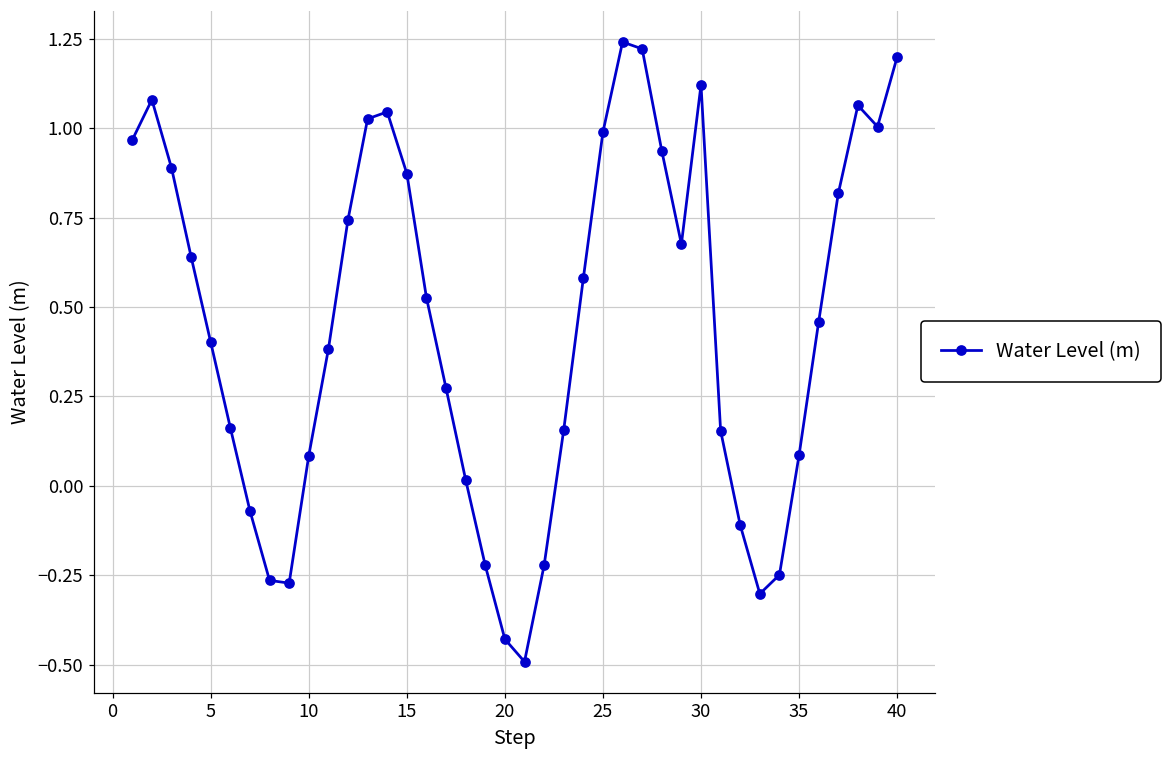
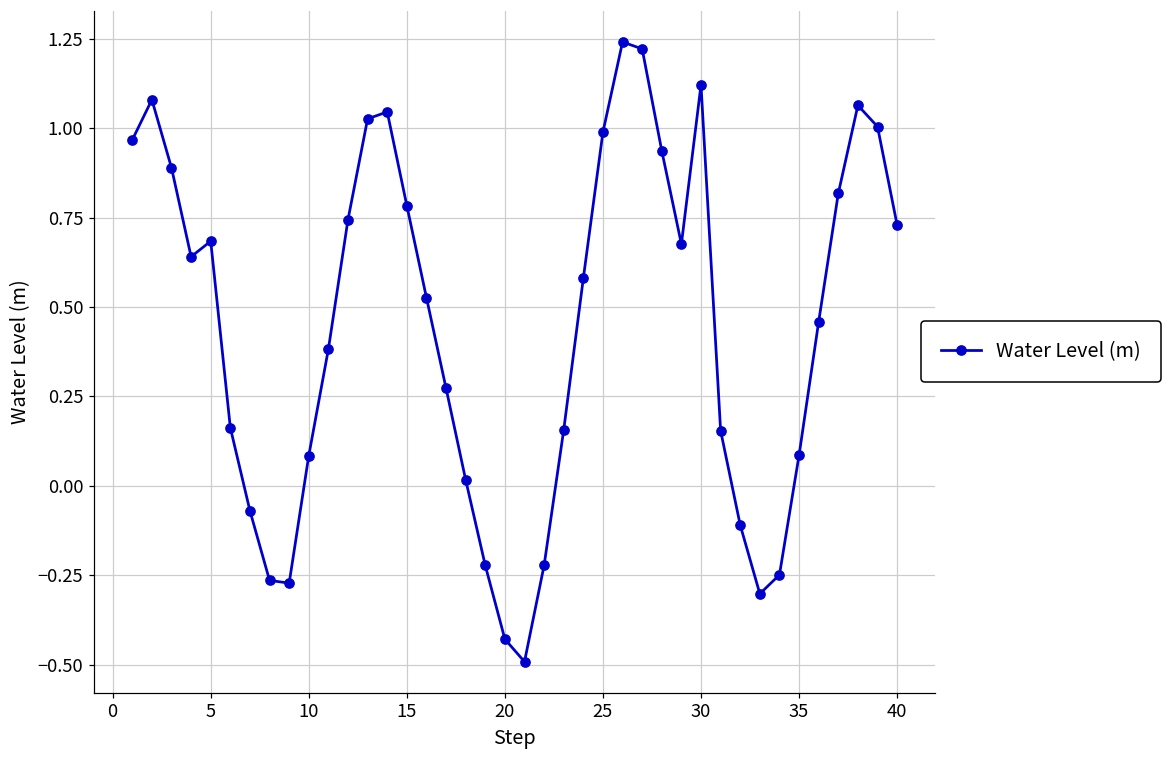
5: 0.40 -> 0.68
15: 0.87 -> 0.78
40: 1.20 -> 0.73
